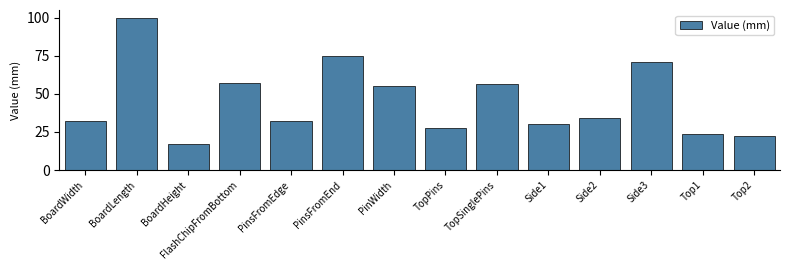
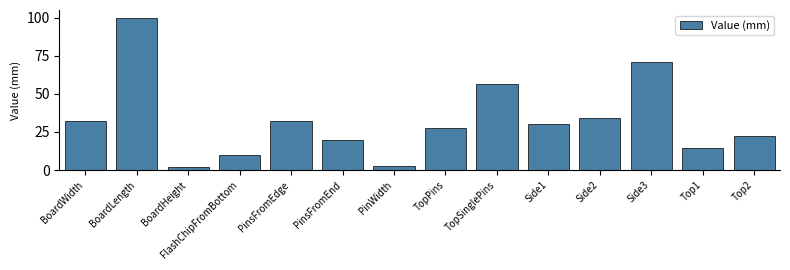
BoardHeight: 17 -> 2
FlashChipFromBottom: 57 -> 10
PinsFromEnd: 75 -> 20
PinWidth: 55 -> 3
Top1: 24 -> 15
